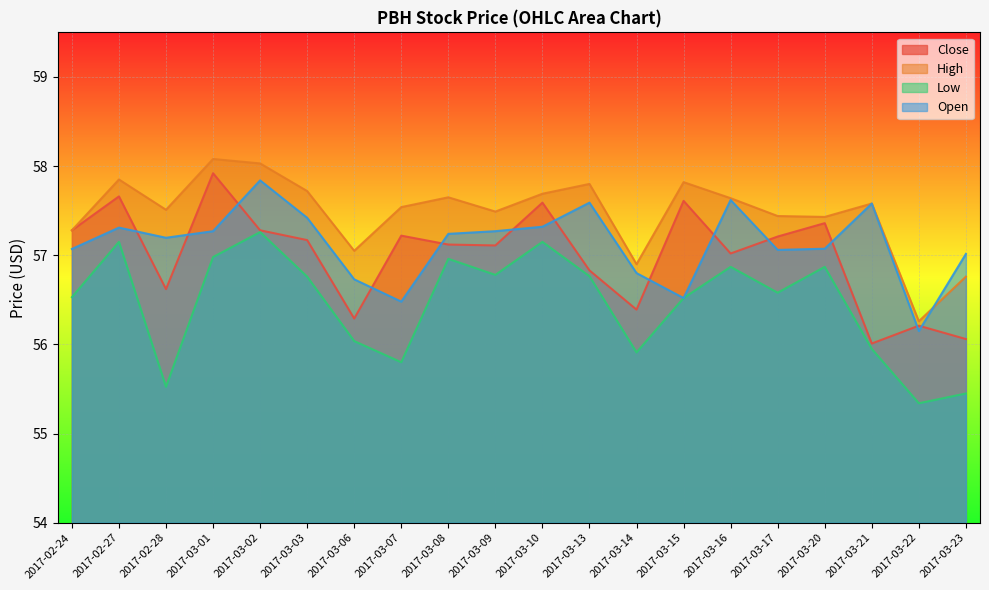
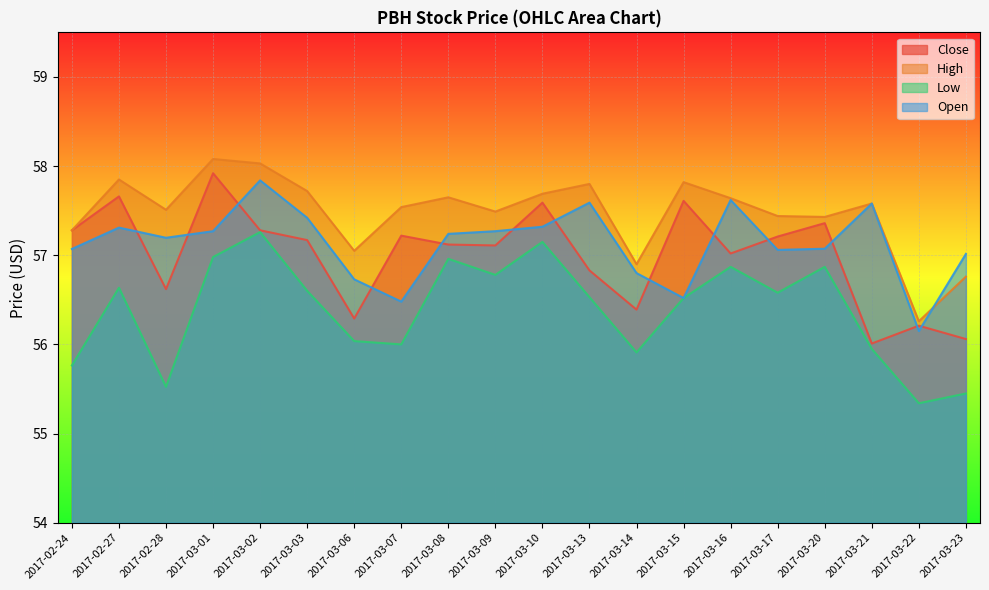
Low, 2017-02-24: 56.5 -> 55.8
Low, 2017-02-27: 57.2 -> 56.6
Low, 2017-03-03: 56.8 -> 56.6
Low, 2017-03-07: 55.8 -> 56.0
Low, 2017-03-13: 56.8 -> 56.5
